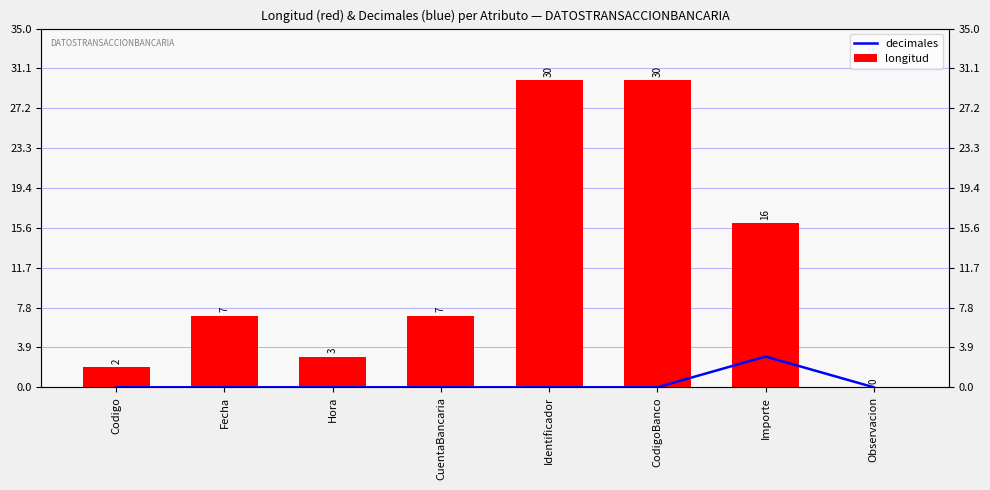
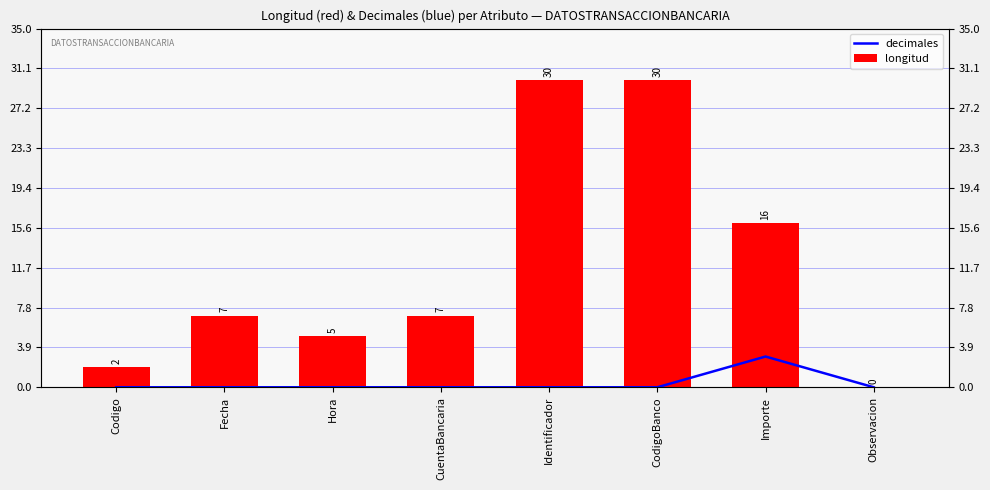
longitud, Hora: 3 -> 5
